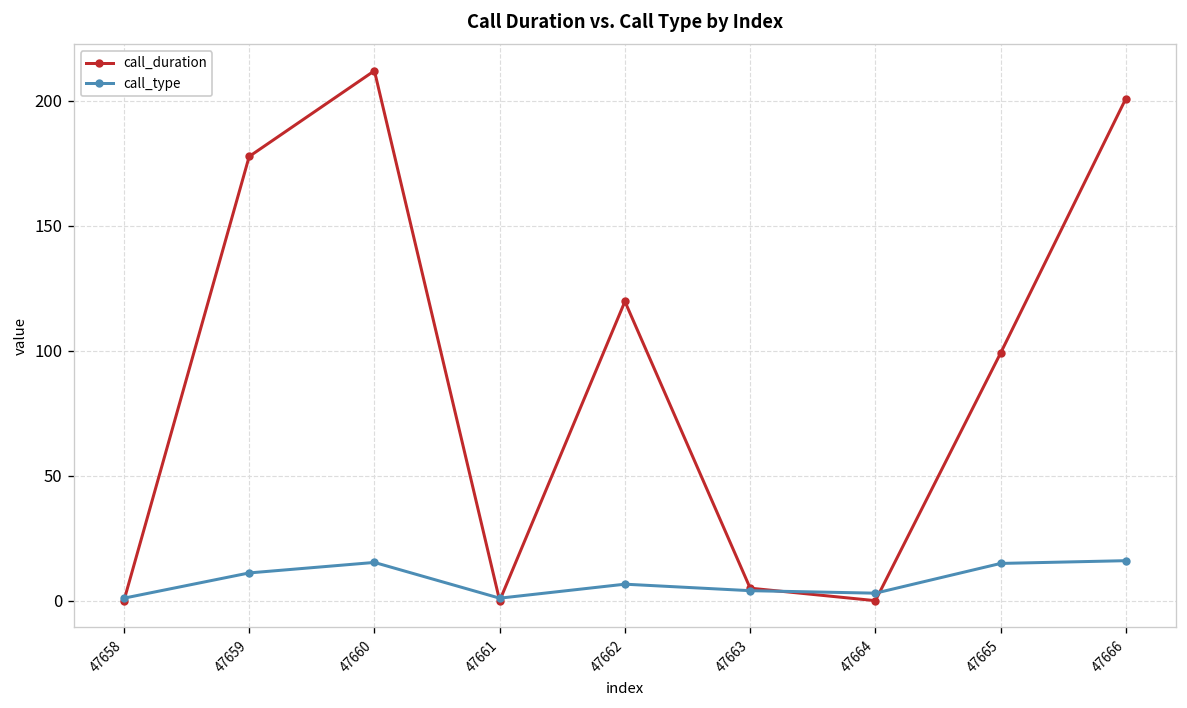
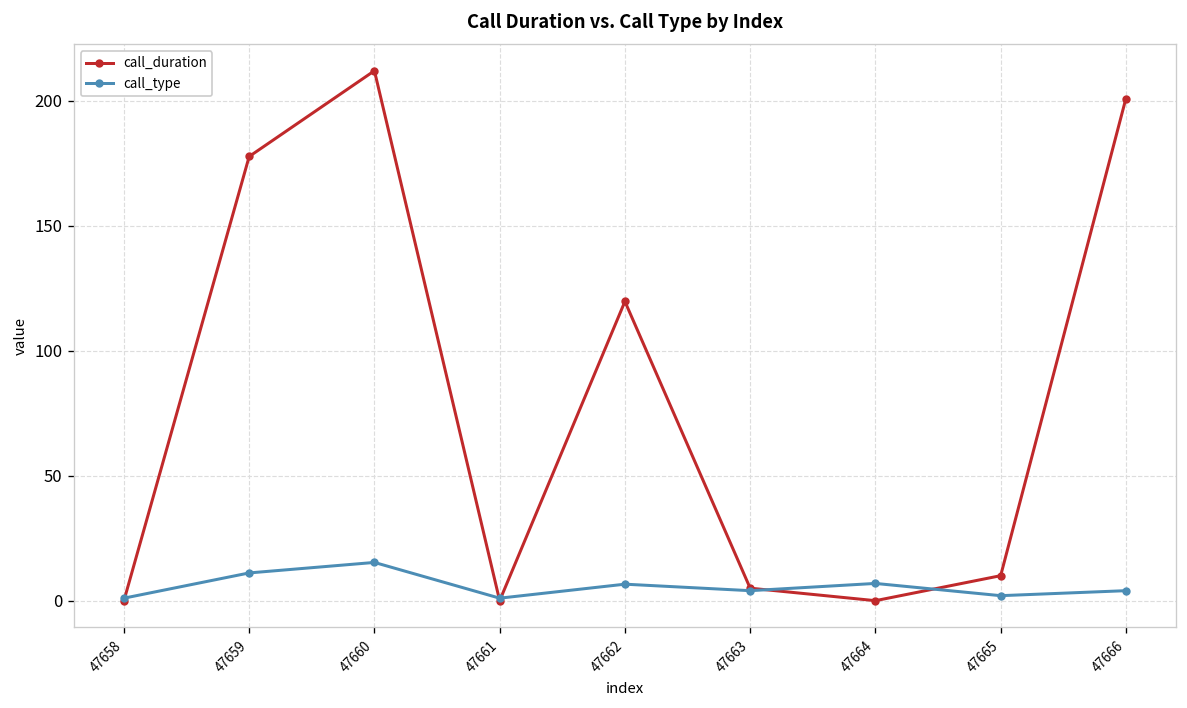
call_type, 47664: 3 -> 7
call_duration, 47665: 99 -> 10
call_type, 47665: 15 -> 2
call_type, 47666: 16 -> 4
